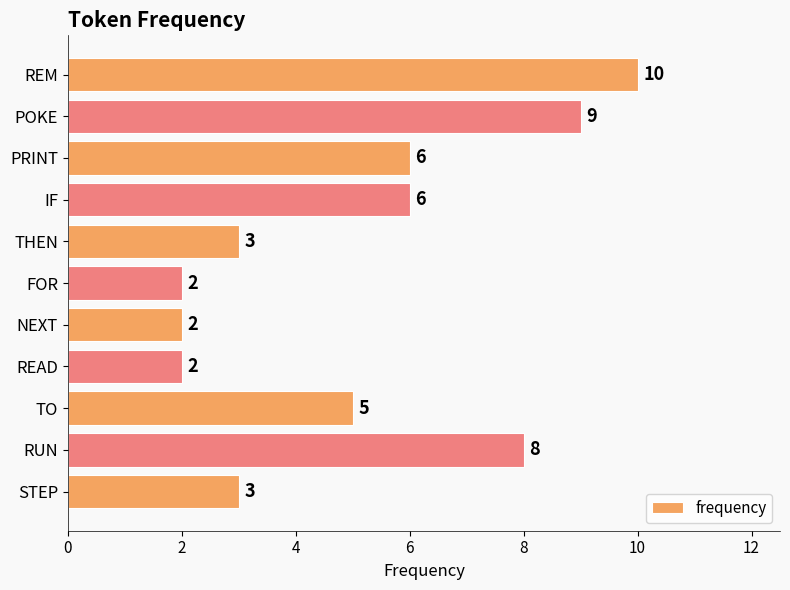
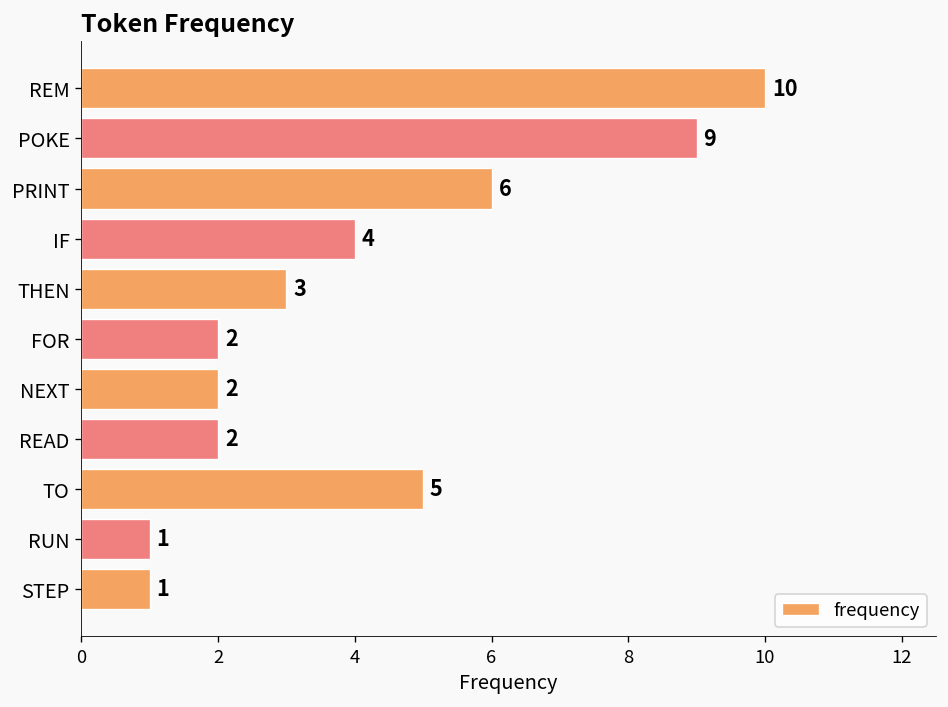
IF: 6 -> 4
RUN: 8 -> 1
STEP: 3 -> 1
